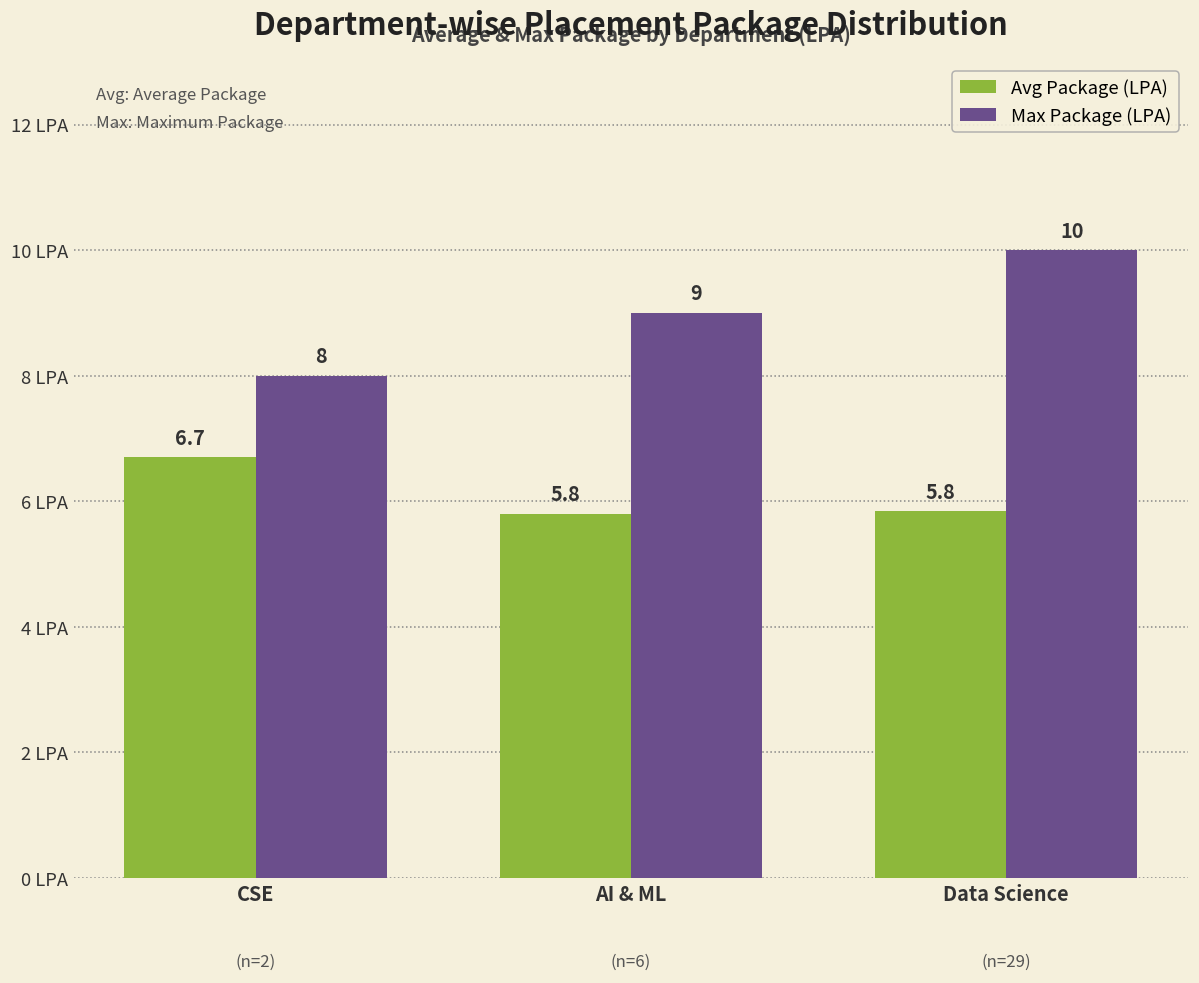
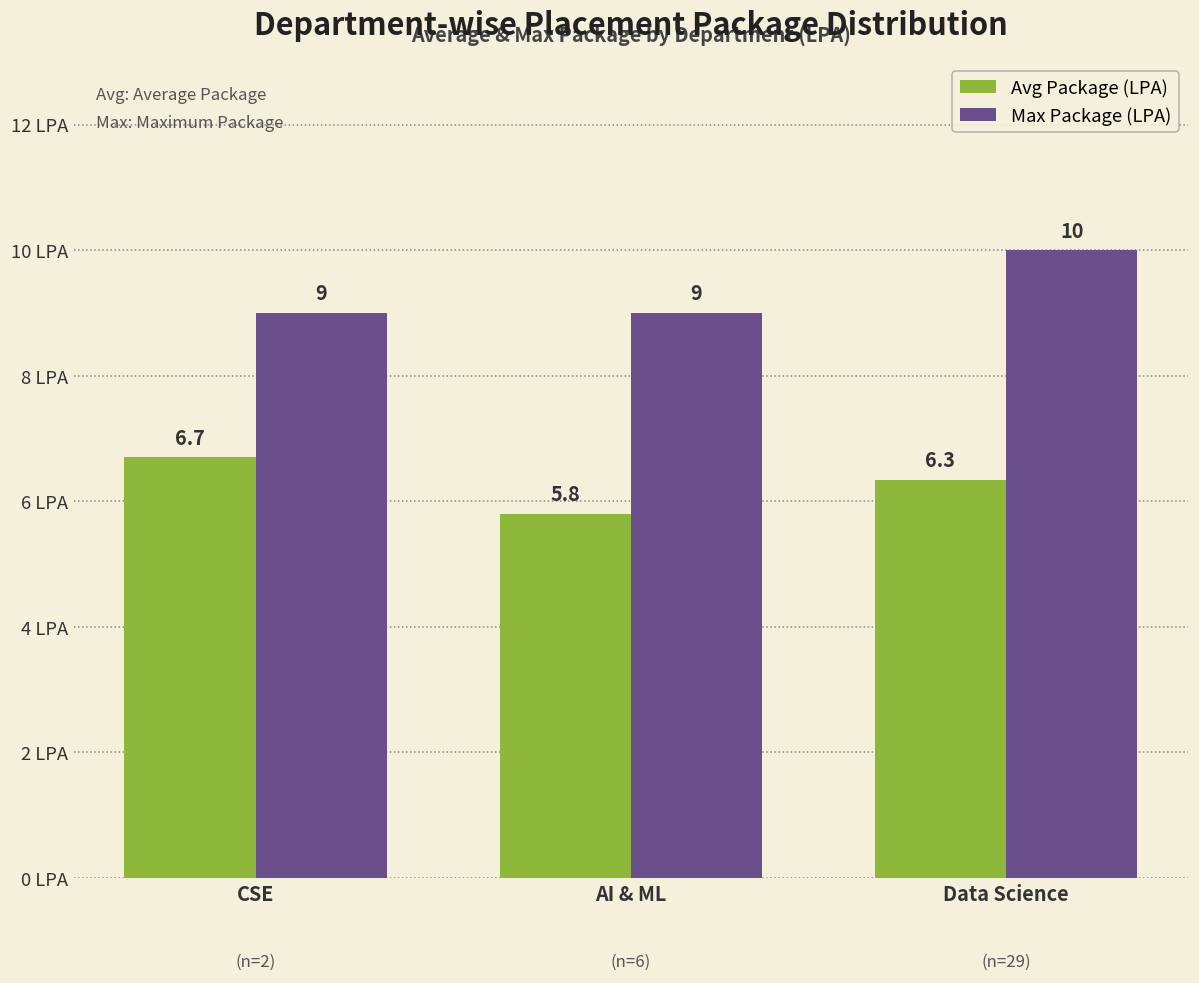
Max Package (LPA), CSE: 8 -> 9
Avg Package (LPA), Data Science: 5.8 -> 6.3
